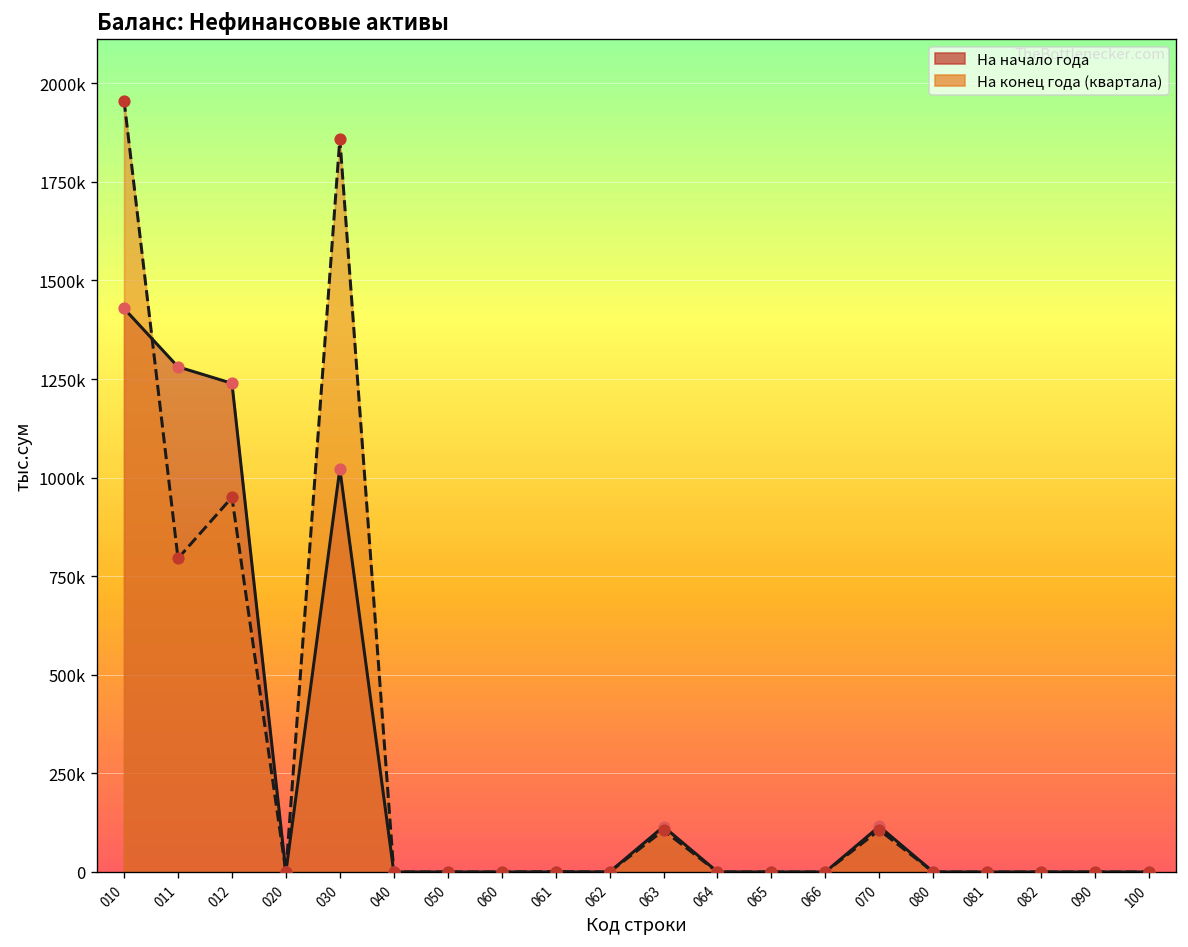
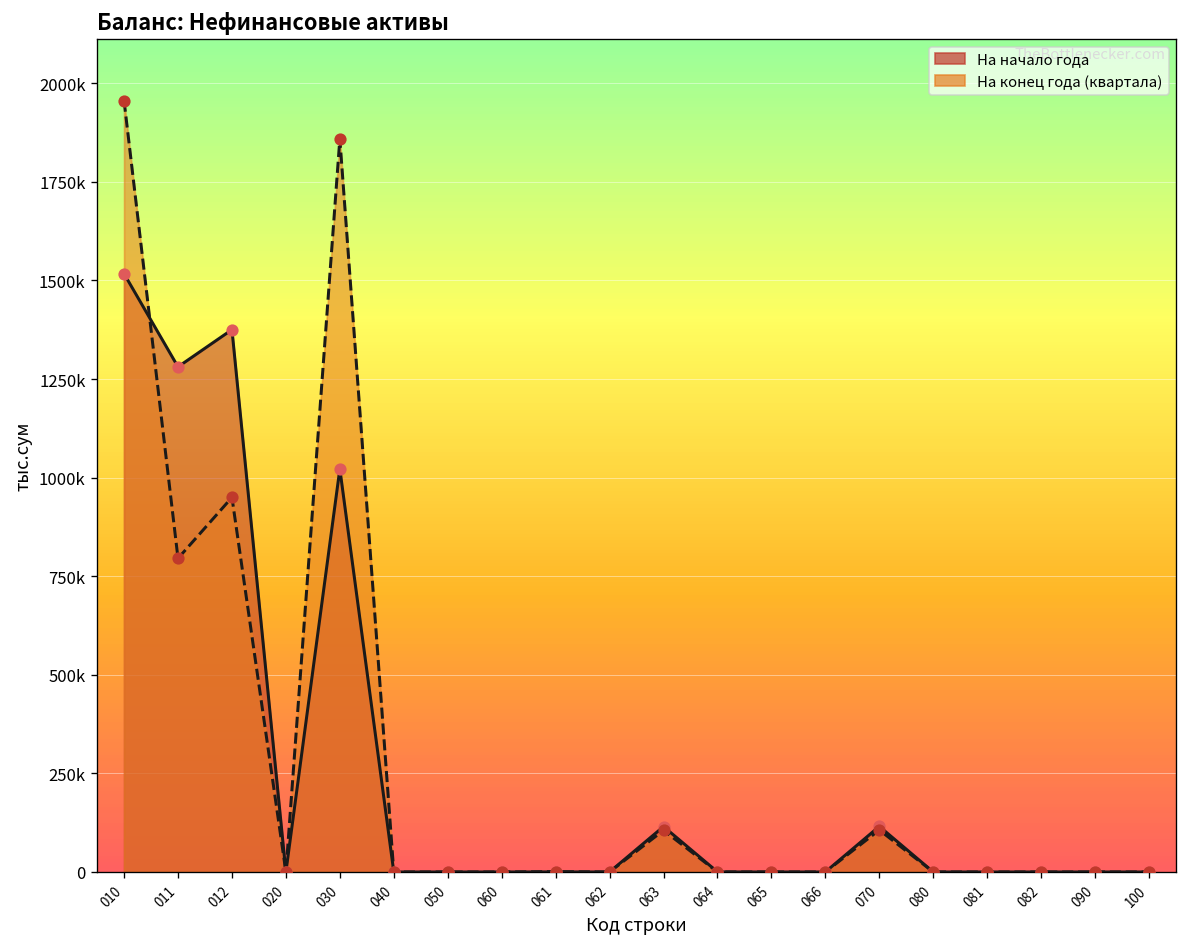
На начало года, 010: 1430000 -> 1520000
На начало года, 012: 1240000 -> 1380000
